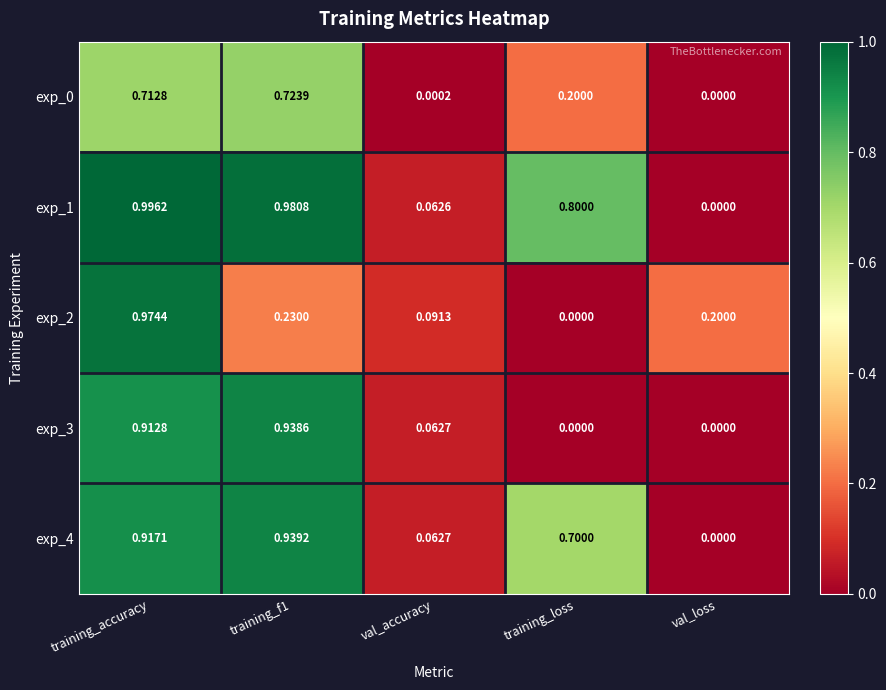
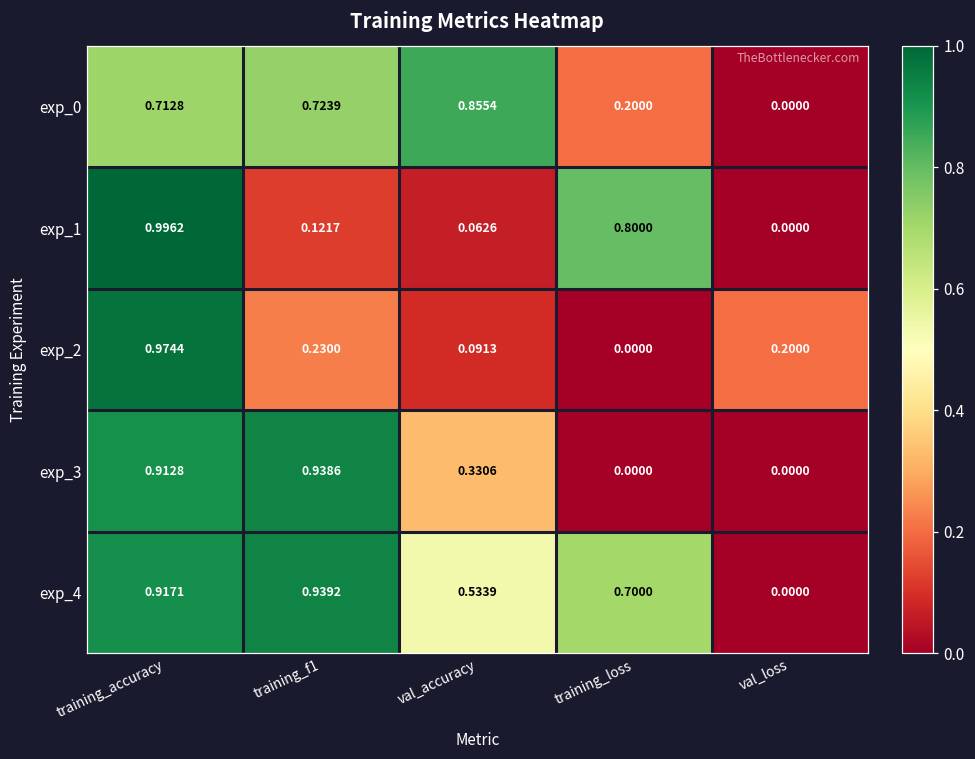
exp_0, val_accuracy: 0.0002 -> 0.8554
exp_1, training_f1: 0.9808 -> 0.1217
exp_3, val_accuracy: 0.0627 -> 0.3306
exp_4, val_accuracy: 0.0627 -> 0.5339
